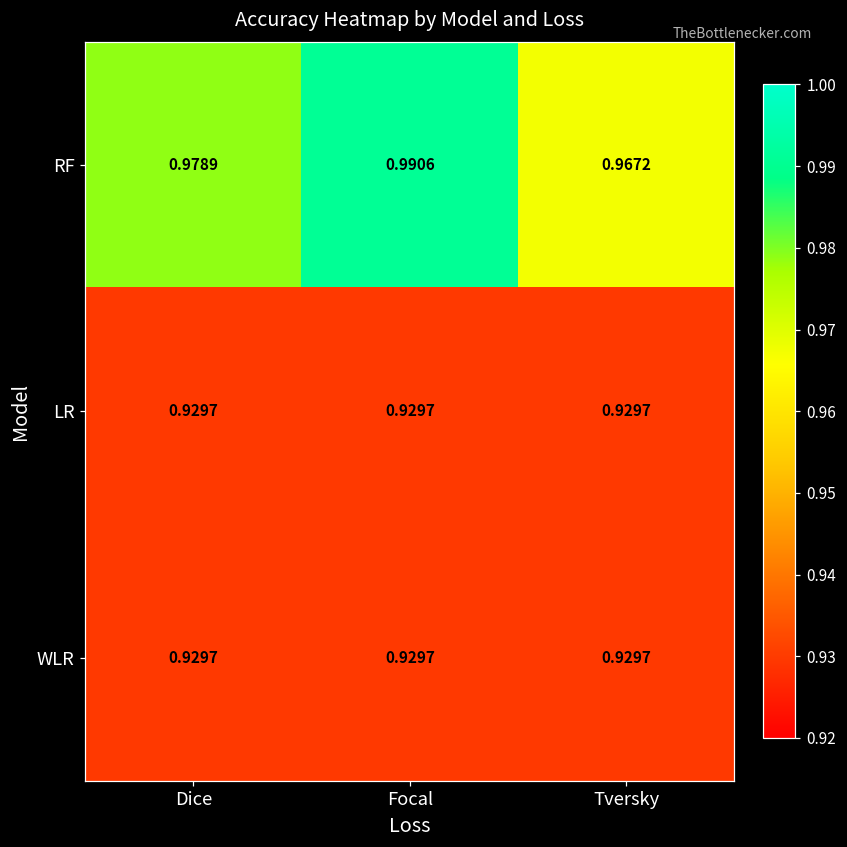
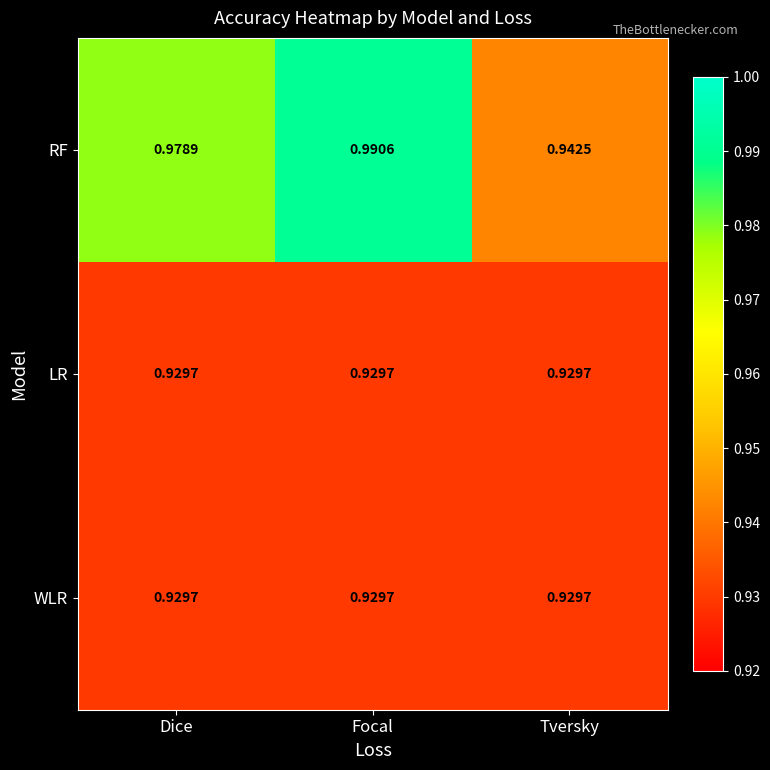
RF, Tversky: 0.9672 -> 0.9425
